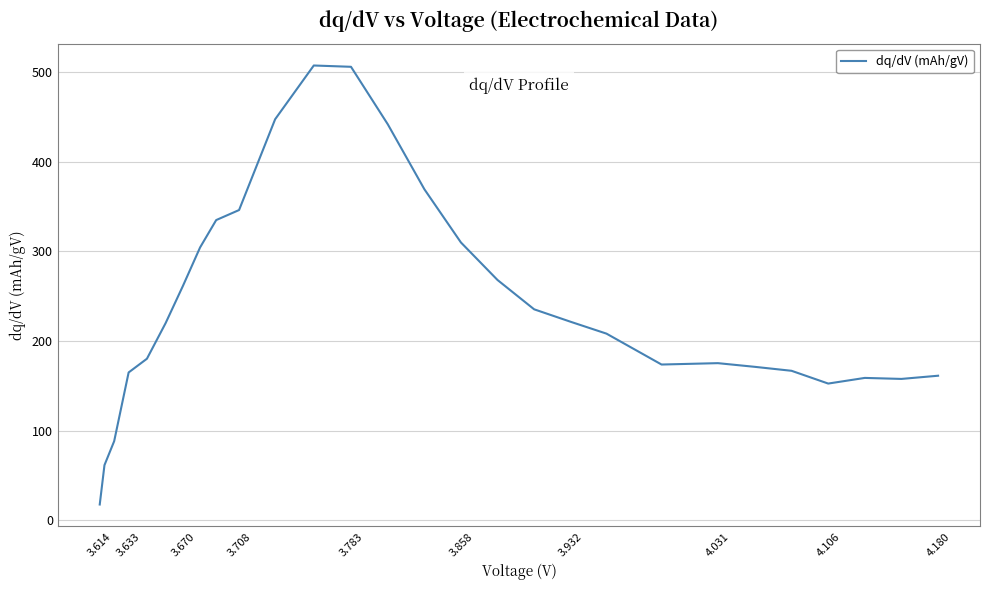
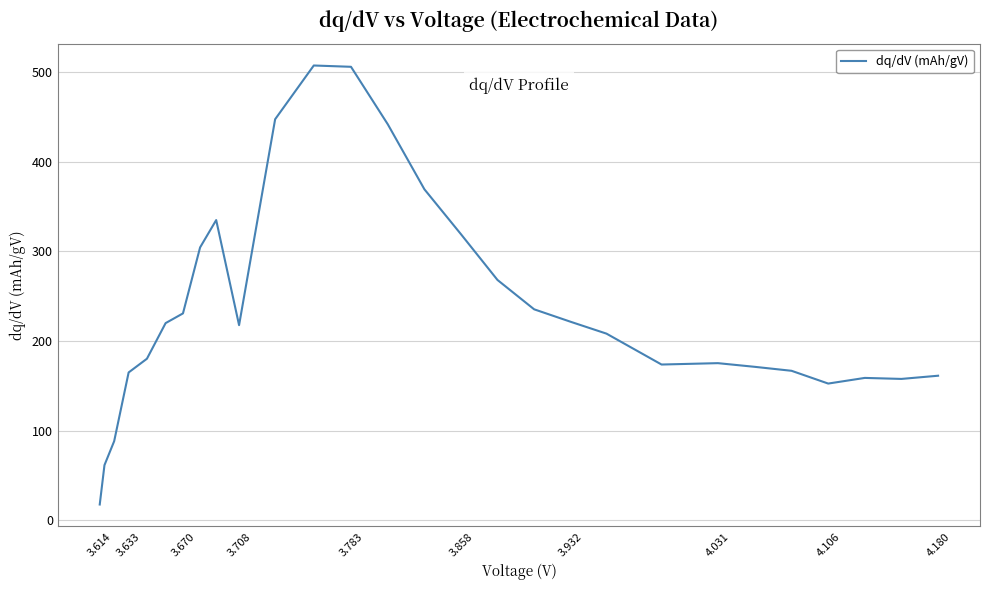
3.670: 260 -> 230
3.708: 350 -> 220
3.858: 310 -> 320
